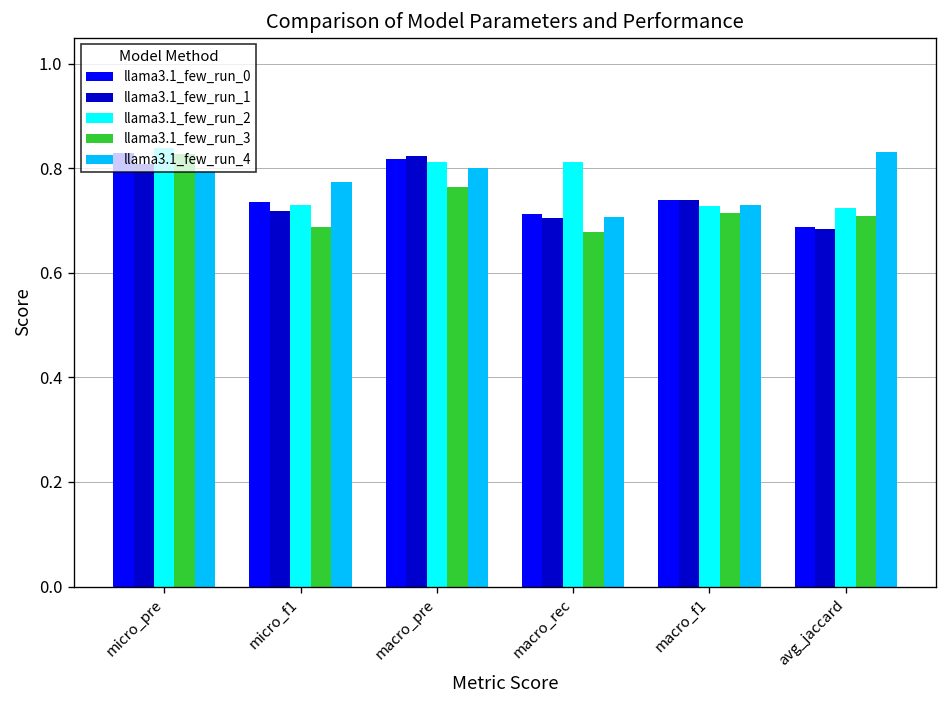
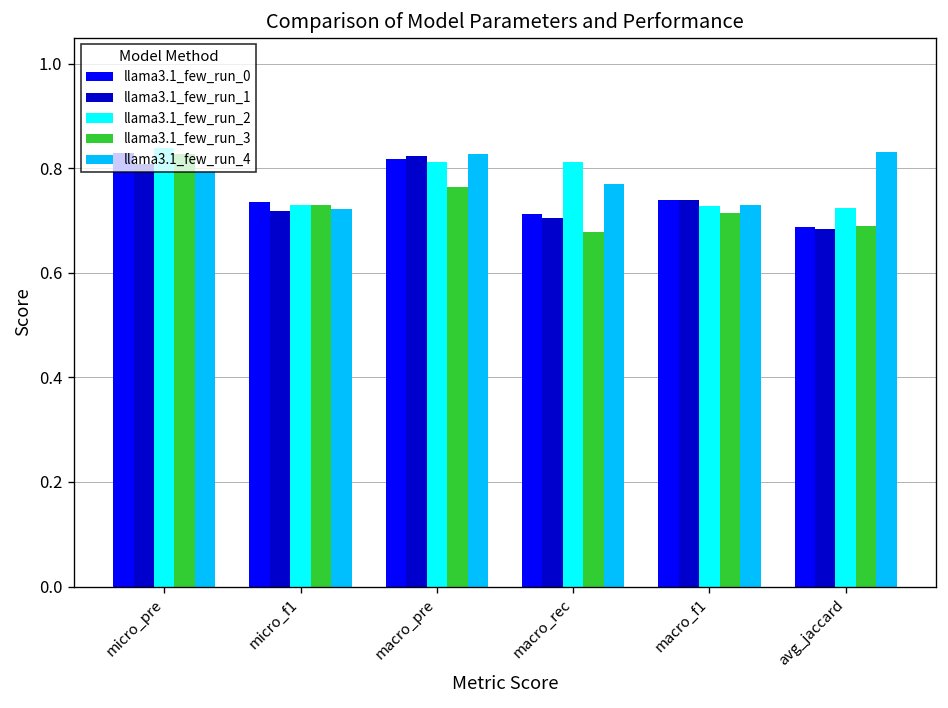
llama3.1_few_run_3, micro_f1: 0.69 -> 0.73
llama3.1_few_run_4, micro_f1: 0.77 -> 0.72
llama3.1_few_run_4, macro_pre: 0.80 -> 0.83
llama3.1_few_run_4, macro_rec: 0.71 -> 0.77
llama3.1_few_run_3, avg_jaccard: 0.71 -> 0.69
